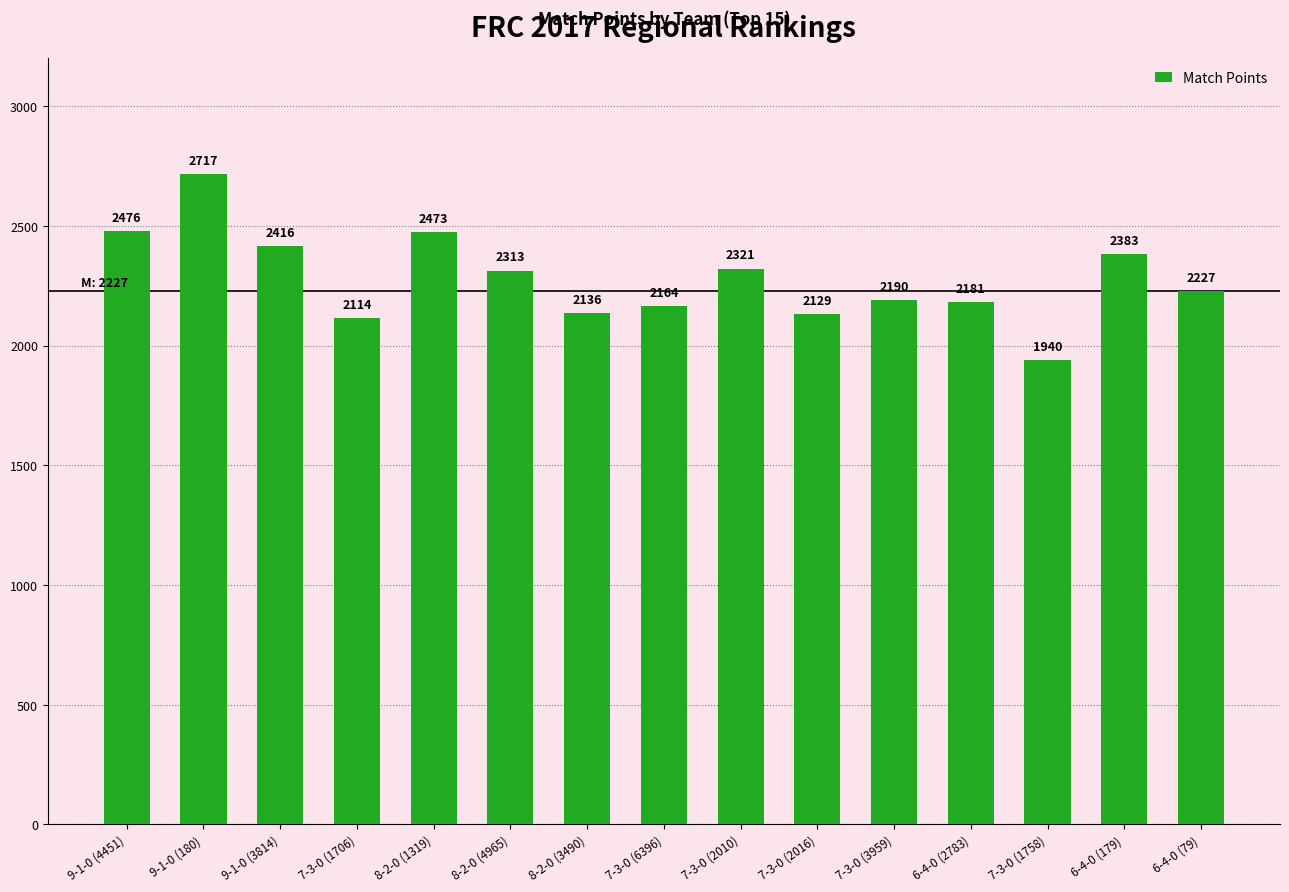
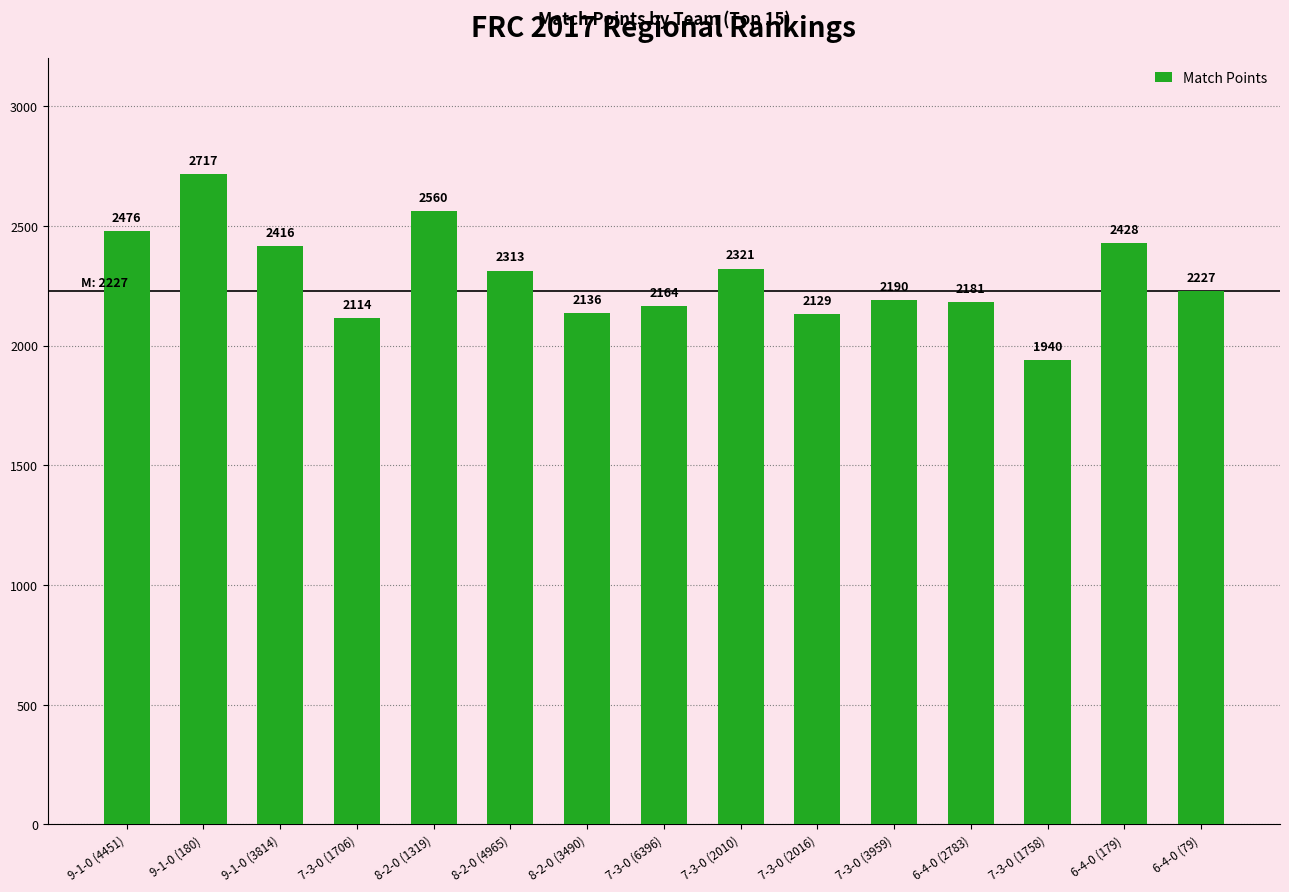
8-2-0 (1319): 2473 -> 2560
6-4-0 (179): 2383 -> 2428
